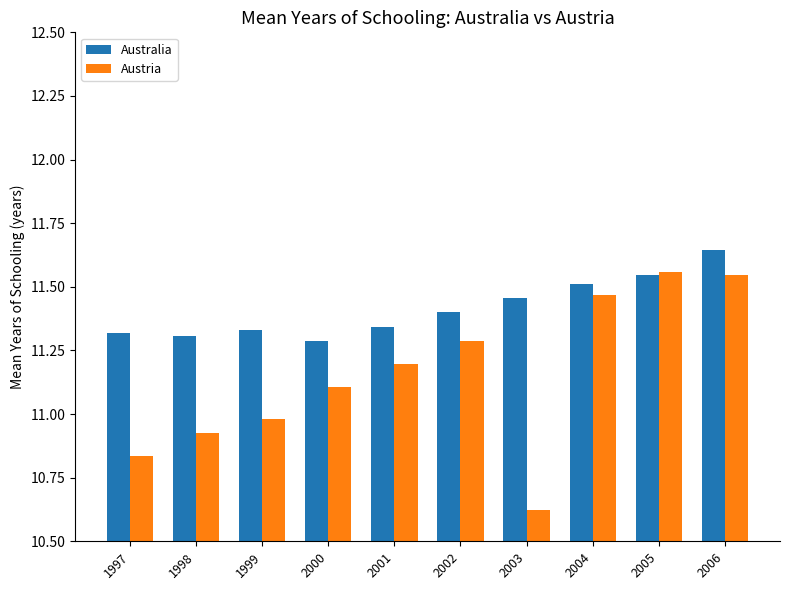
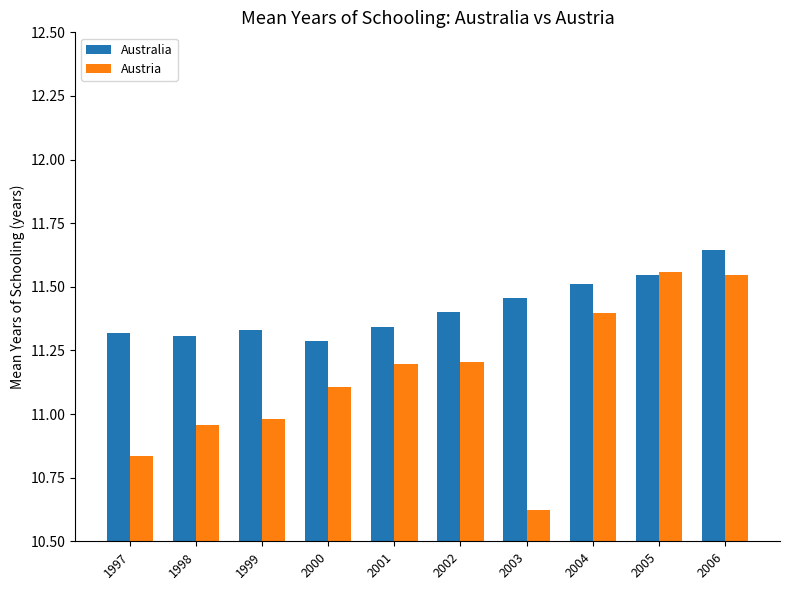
Austria, 1998: 10.93 -> 10.96
Austria, 2002: 11.29 -> 11.20
Austria, 2004: 11.47 -> 11.40
